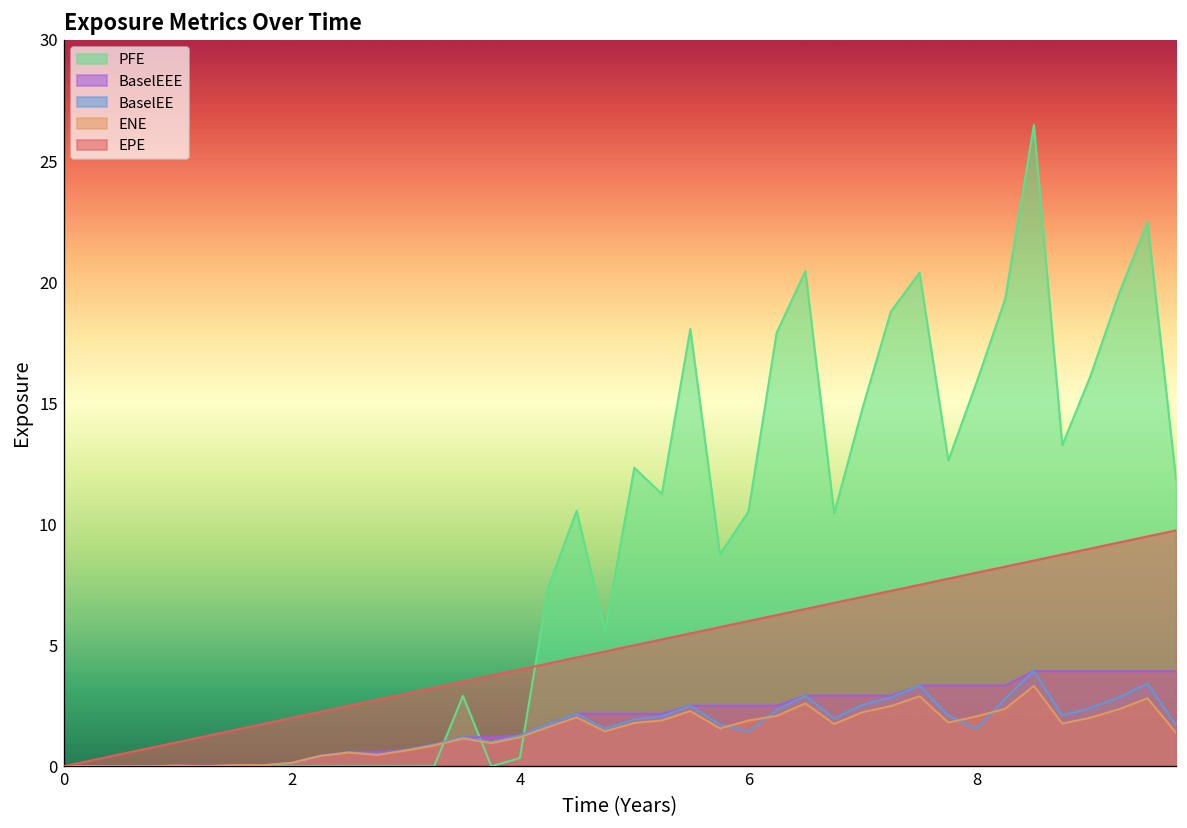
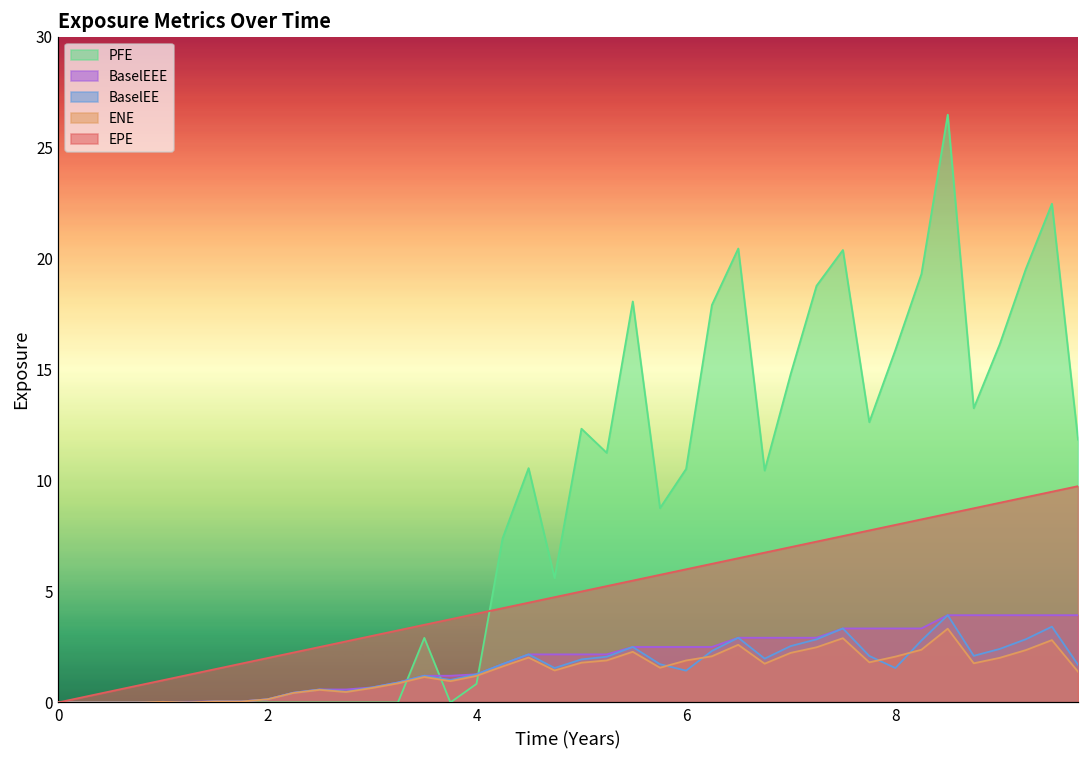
PFE, 4: 0.3 -> 0.8
